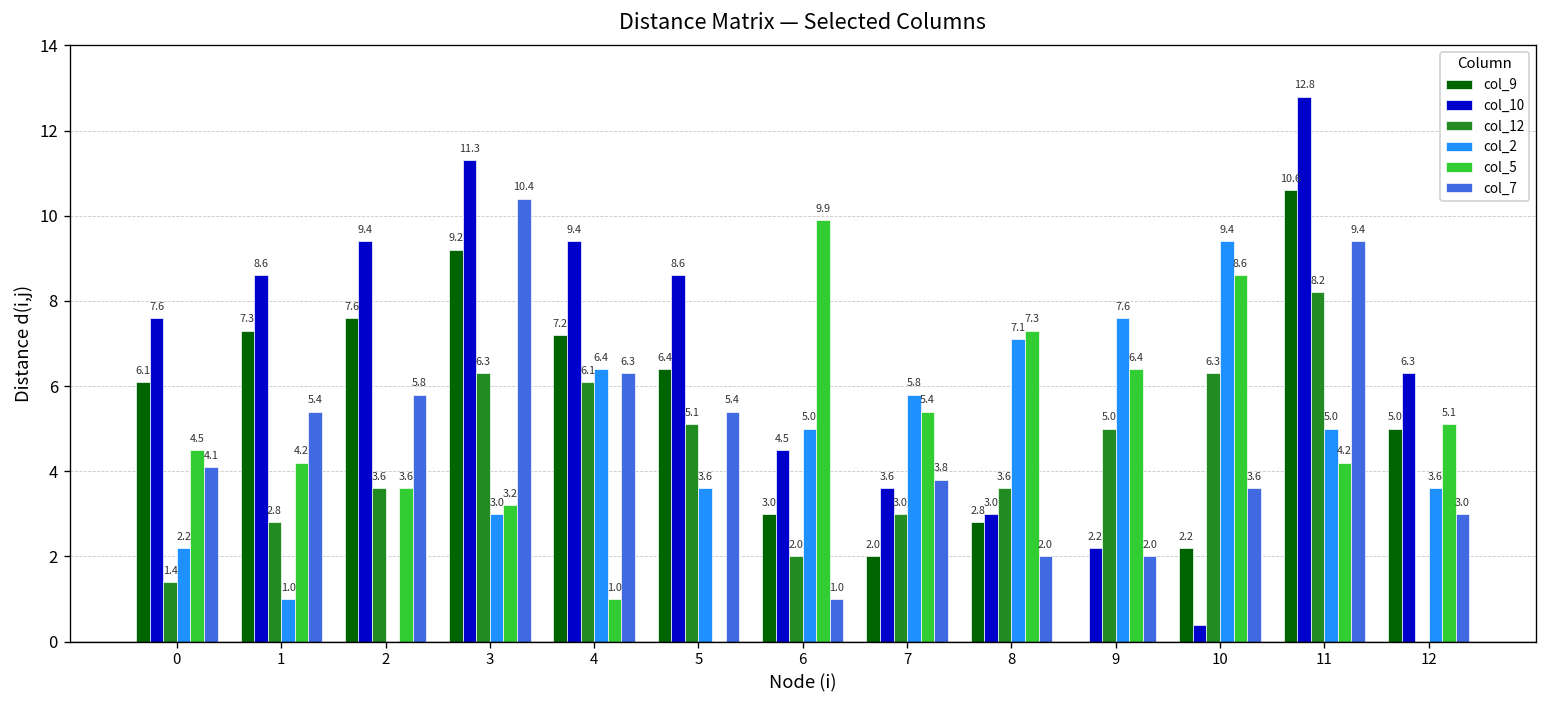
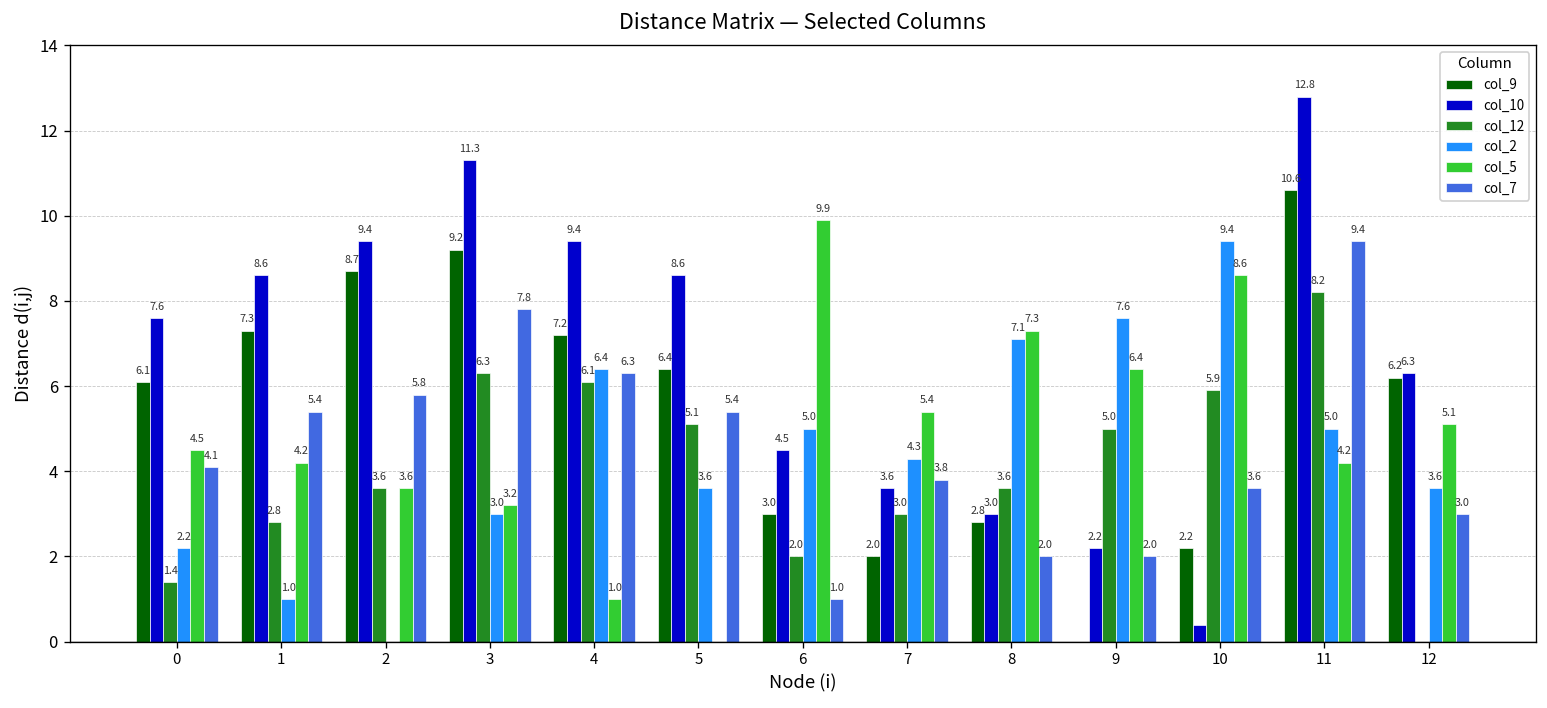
col_9, 2: 7.6 -> 8.7
col_7, 3: 10.4 -> 7.8
col_2, 7: 5.8 -> 4.3
col_12, 10: 6.3 -> 5.9
col_9, 12: 5.0 -> 6.2
